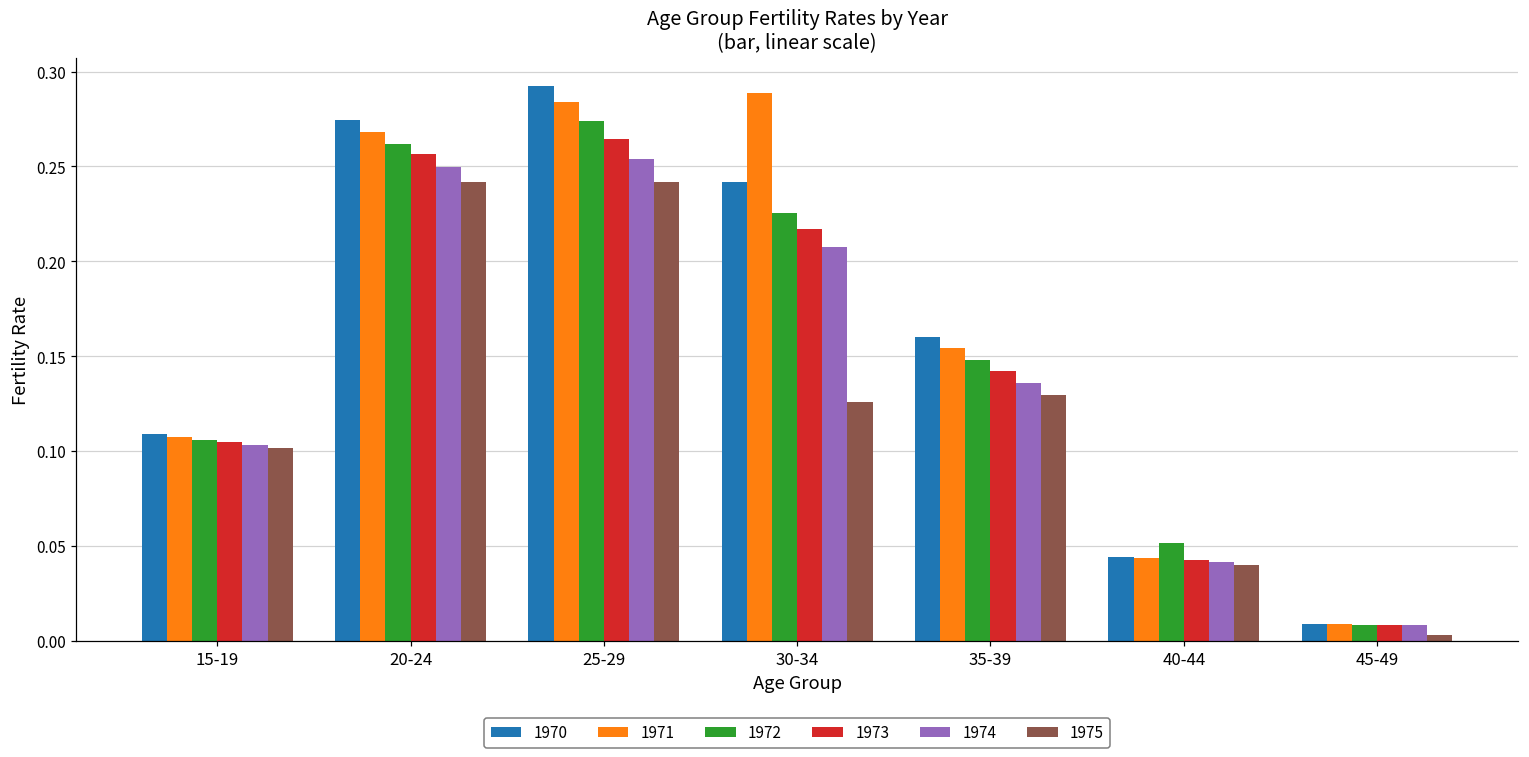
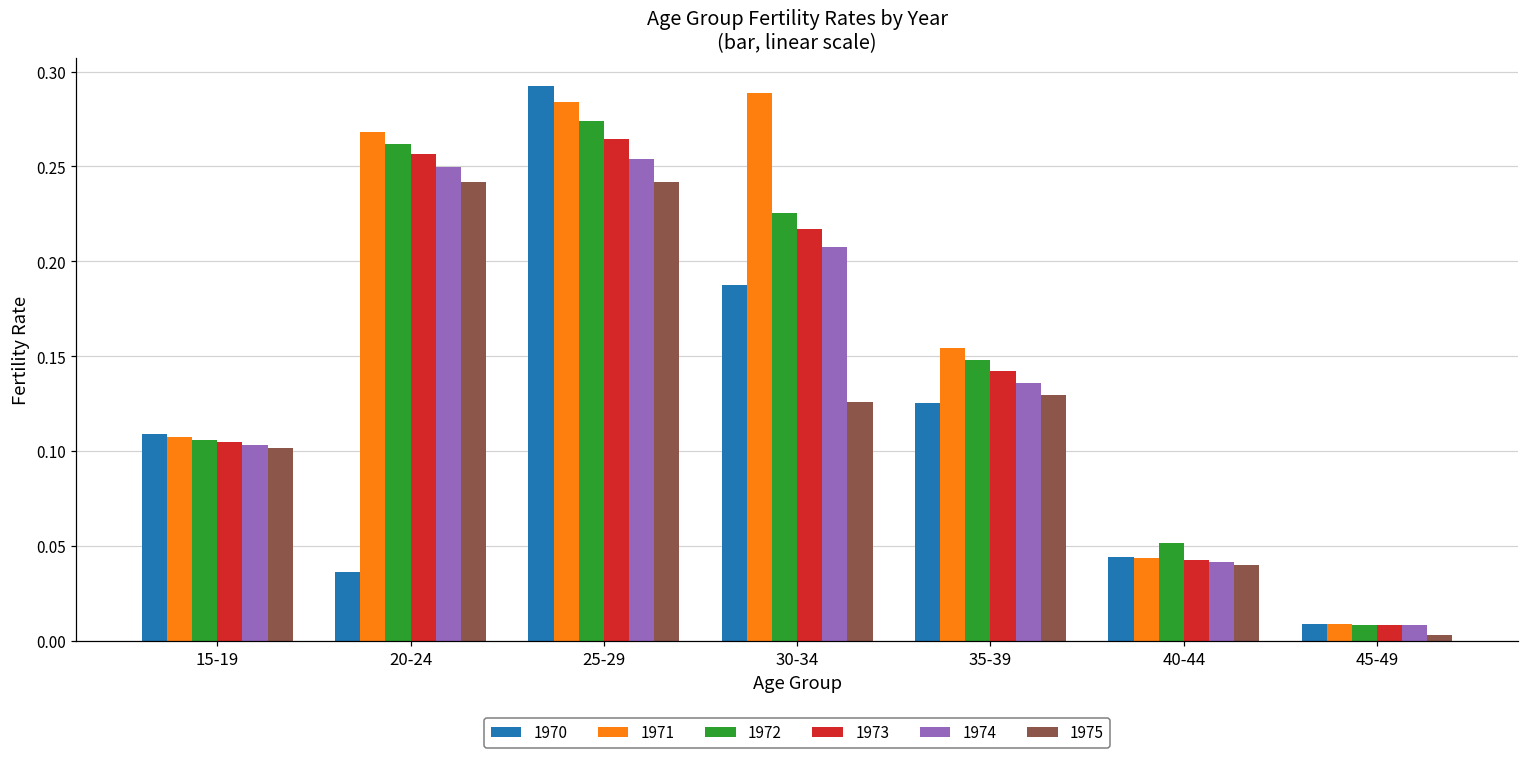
1970, 20-24: 0.274 -> 0.037
1970, 30-34: 0.242 -> 0.188
1970, 35-39: 0.160 -> 0.125
